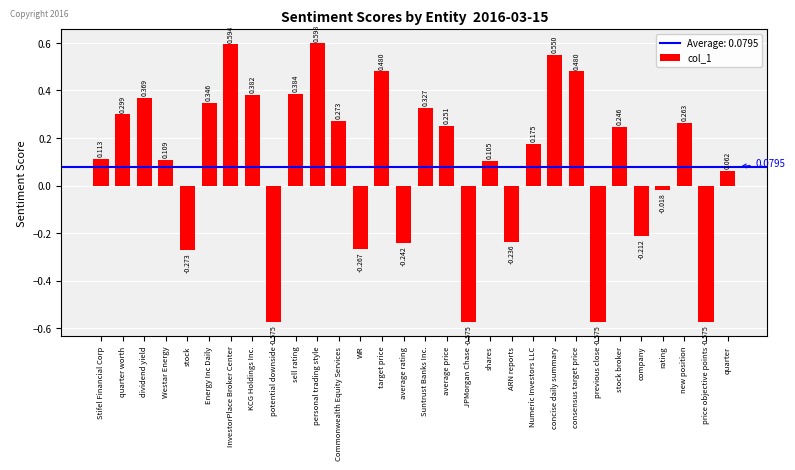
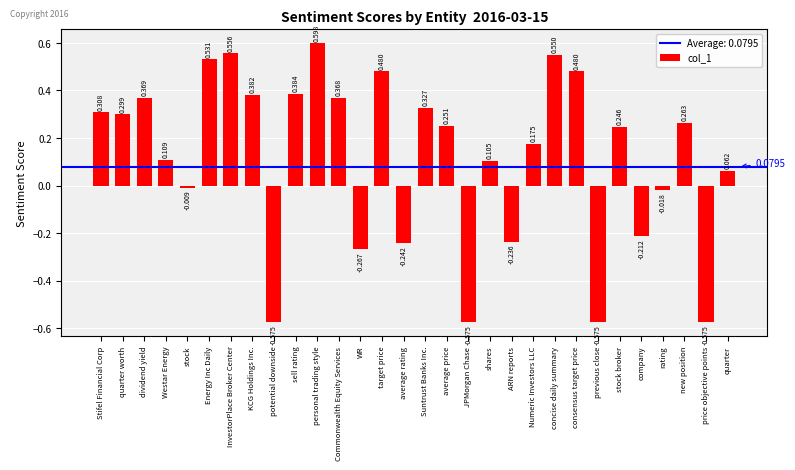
Stifel Financial Corp: 0.113 -> 0.308
stock: -0.273 -> -0.009
Energy Inc Daily: 0.346 -> 0.531
InvestorPlace Broker Center: 0.594 -> 0.556
Commonwealth Equity Services: 0.273 -> 0.368
